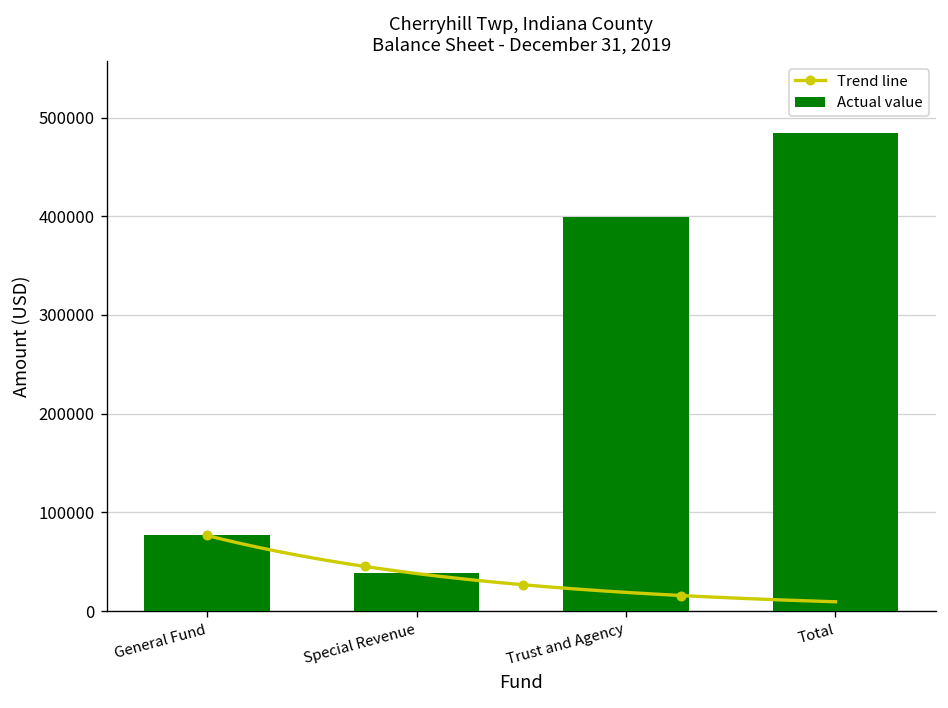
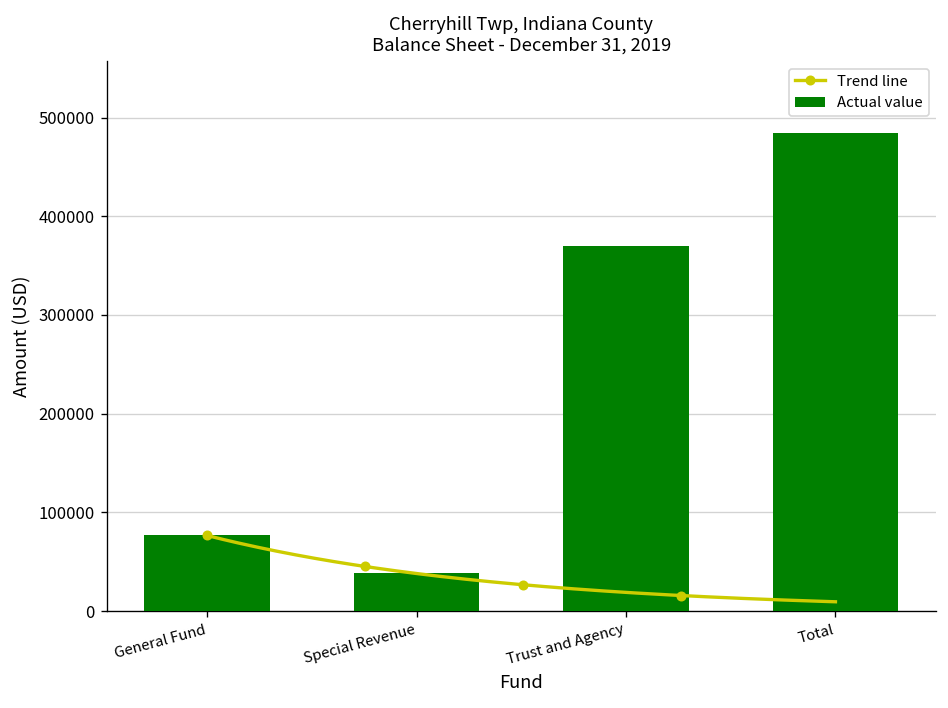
Actual value, Trust and Agency: 400000 -> 370000
